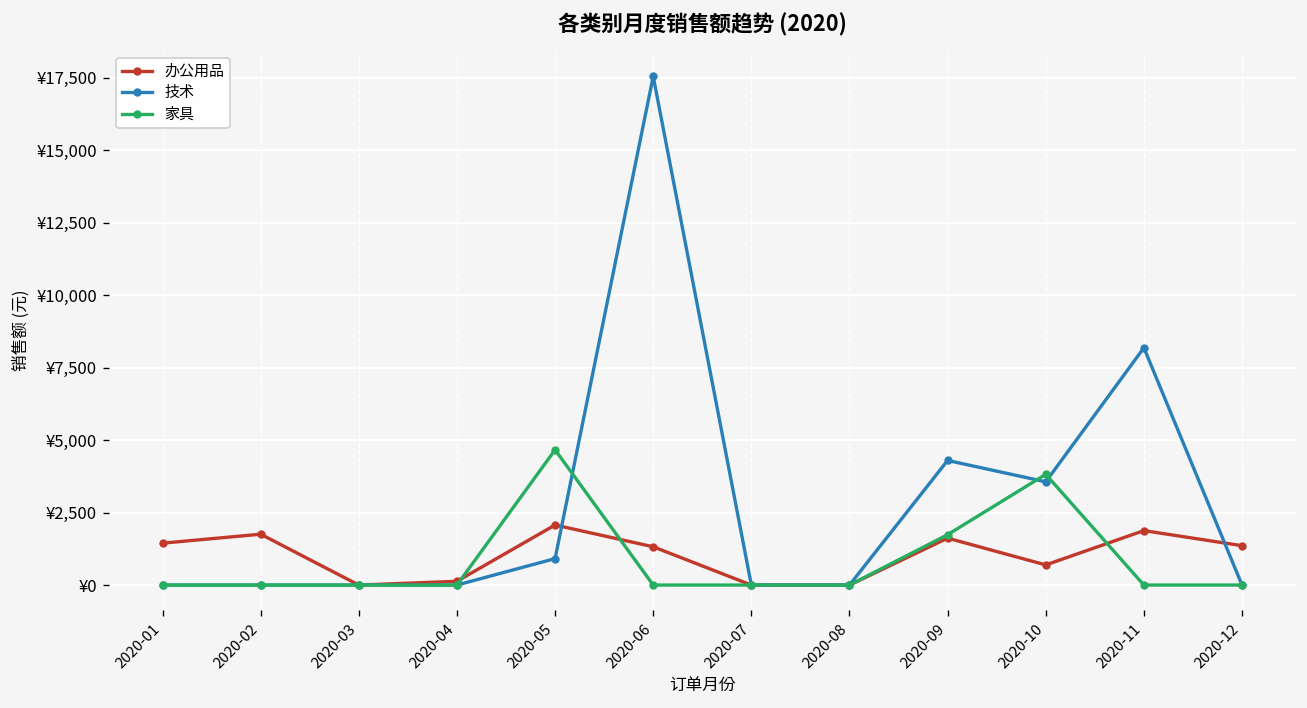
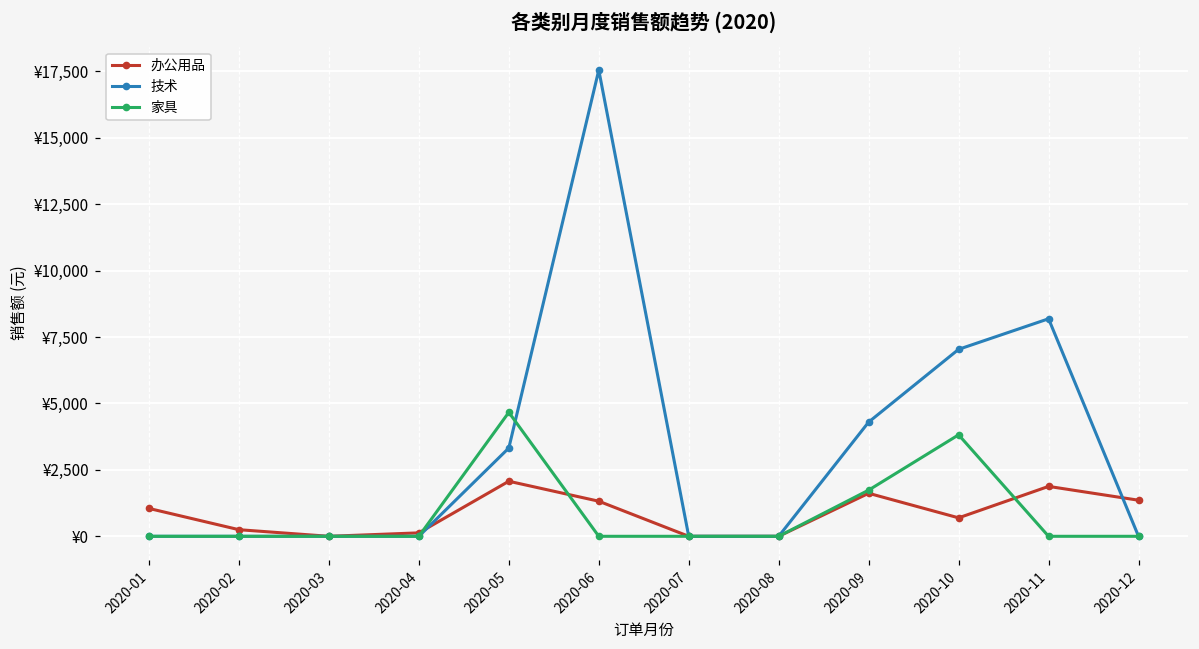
办公用品, 2020-01: ¥1,400 -> ¥1,000
办公用品, 2020-02: ¥1,800 -> ¥200
技术, 2020-05: ¥900 -> ¥3,300
技术, 2020-10: ¥3,600 -> ¥7,000
